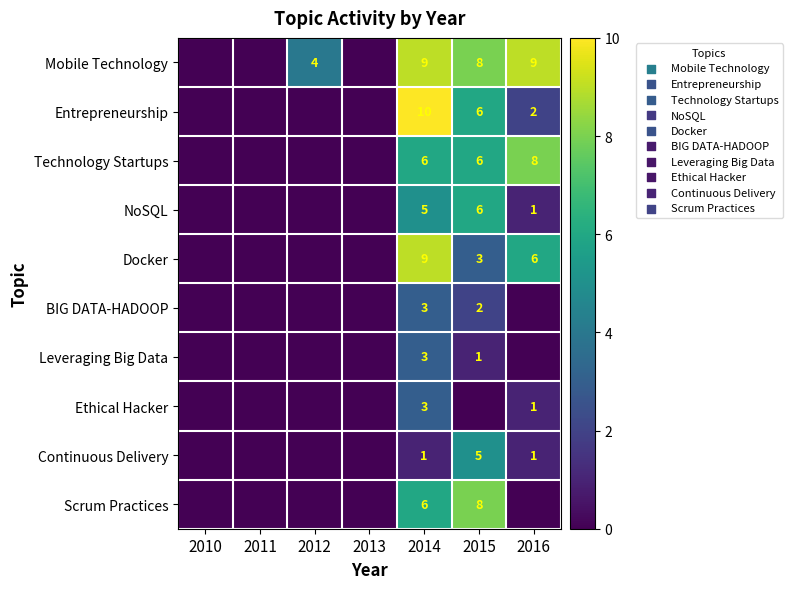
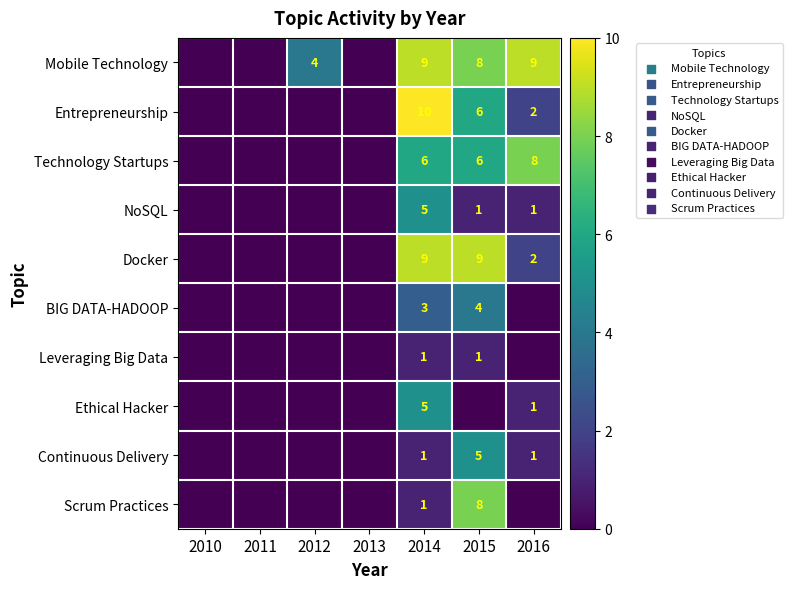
NoSQL, 2015: 6 -> 1
Docker, 2015: 3 -> 9
Docker, 2016: 6 -> 2
BIG DATA-HADOOP, 2015: 2 -> 4
Leveraging Big Data, 2014: 3 -> 1
Ethical Hacker, 2014: 3 -> 5
Scrum Practices, 2014: 6 -> 1
